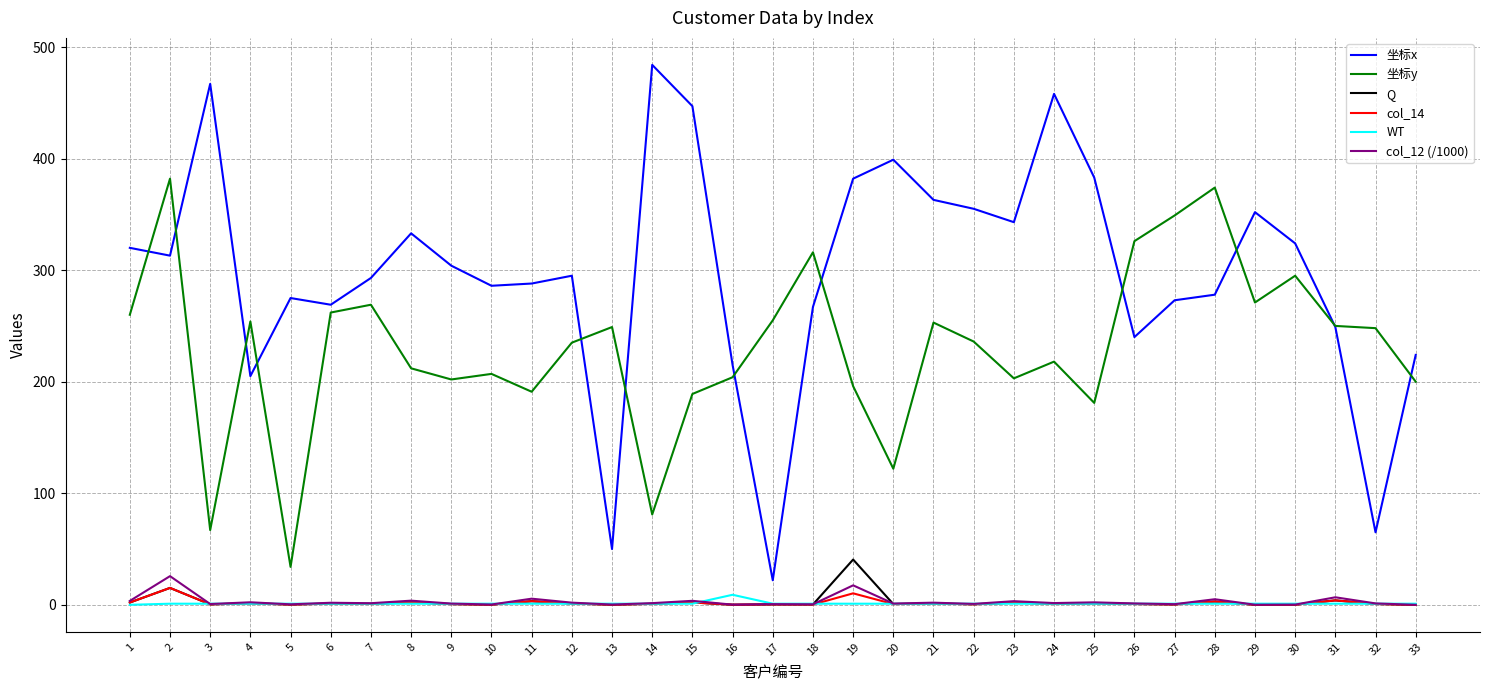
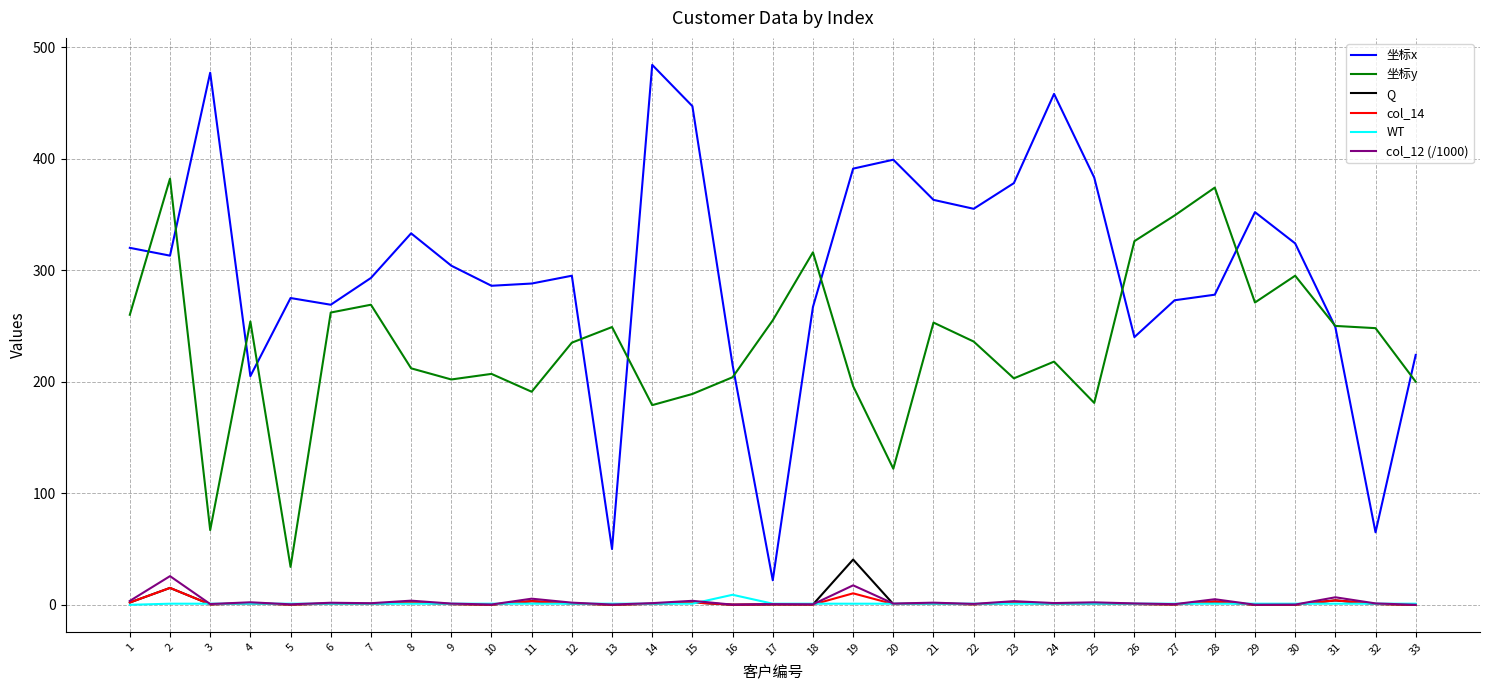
坐标x, 3: 467 -> 477
坐标y, 14: 81 -> 179
坐标x, 19: 382 -> 391
坐标x, 23: 343 -> 378
